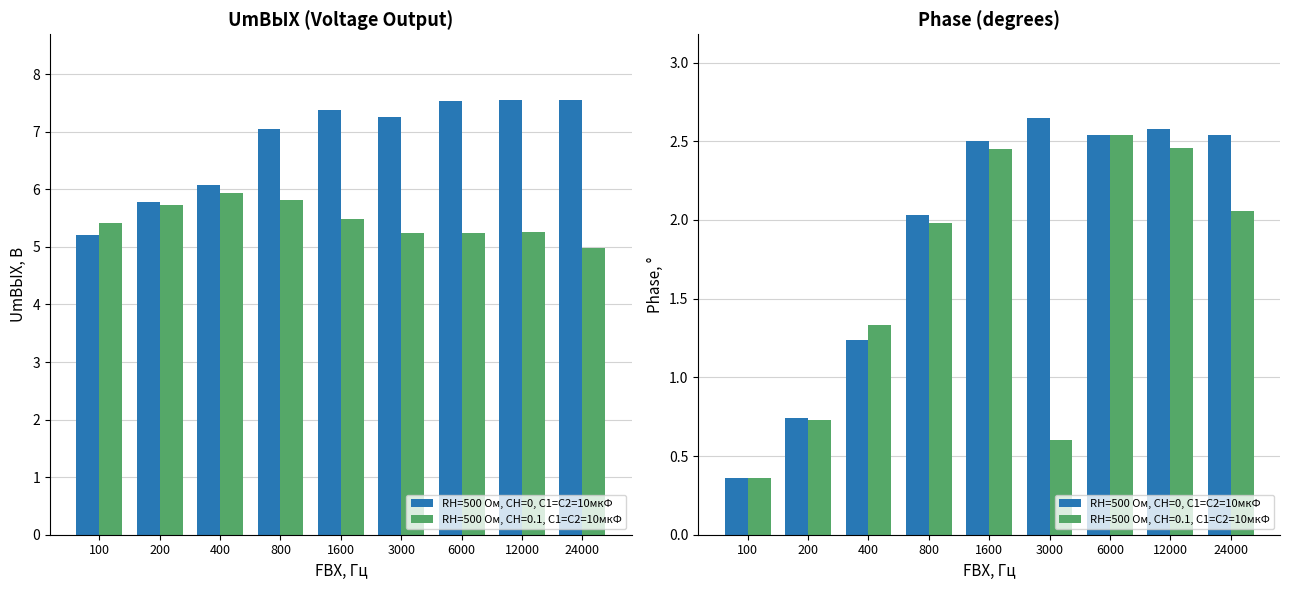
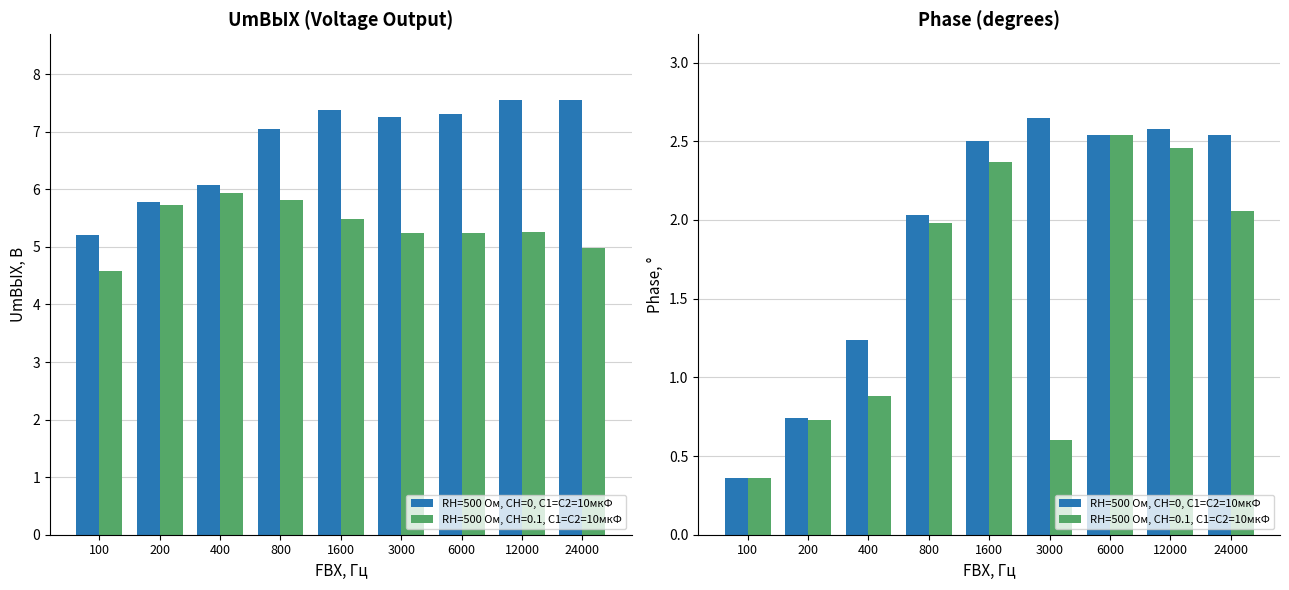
UmВЫХ (Voltage Output), RН=500 Ом, CН=0.1, C1=C2=10мкФ, 100: 5.4 -> 4.6
UmВЫХ (Voltage Output), RН=500 Ом, CН=0, C1=C2=10мкФ, 6000: 7.5 -> 7.3
Phase (degrees), RН=500 Ом, CН=0.1, C1=C2=10мкФ, 400: 1.33 -> 0.88
Phase (degrees), RН=500 Ом, CН=0.1, C1=C2=10мкФ, 1600: 2.45 -> 2.37
